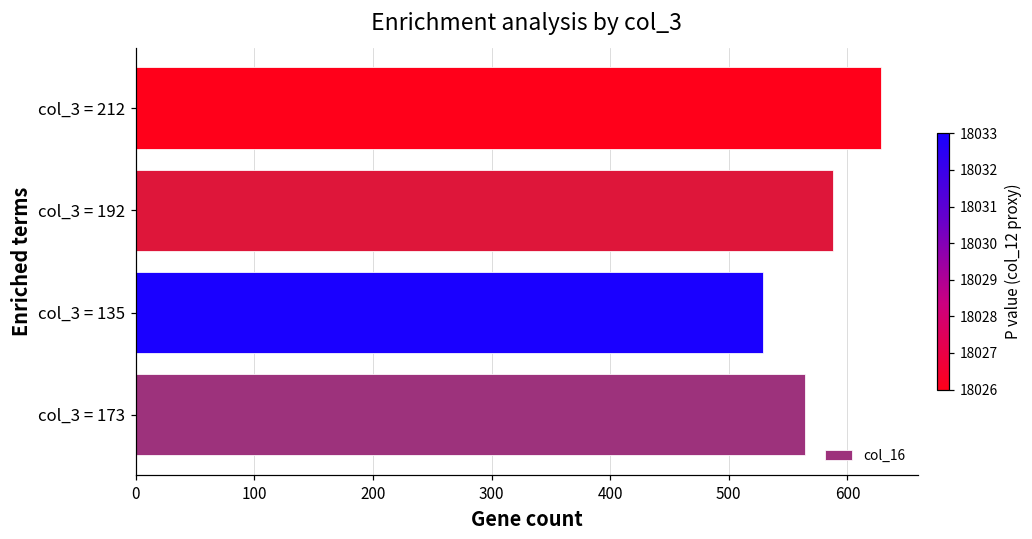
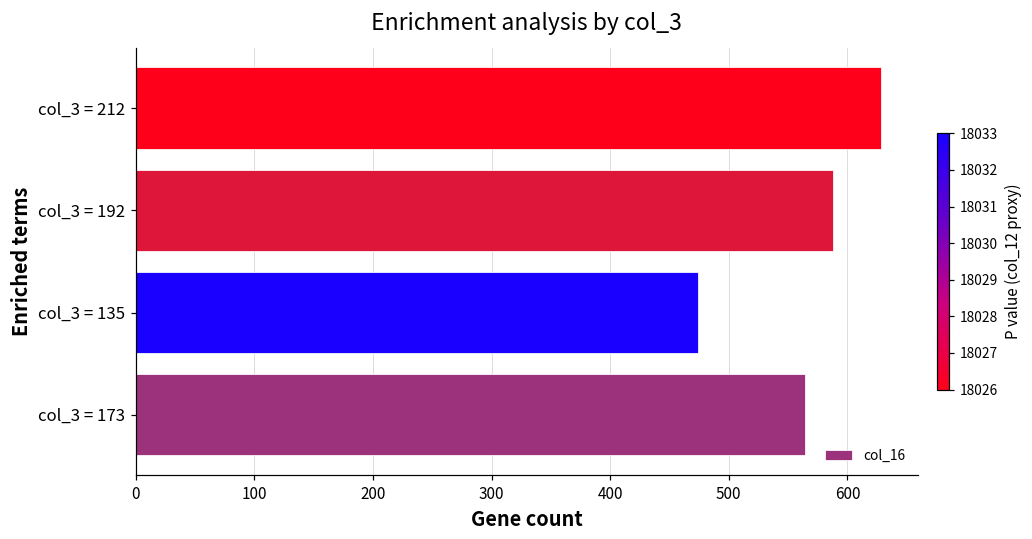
col_3 = 135: 529 -> 474
